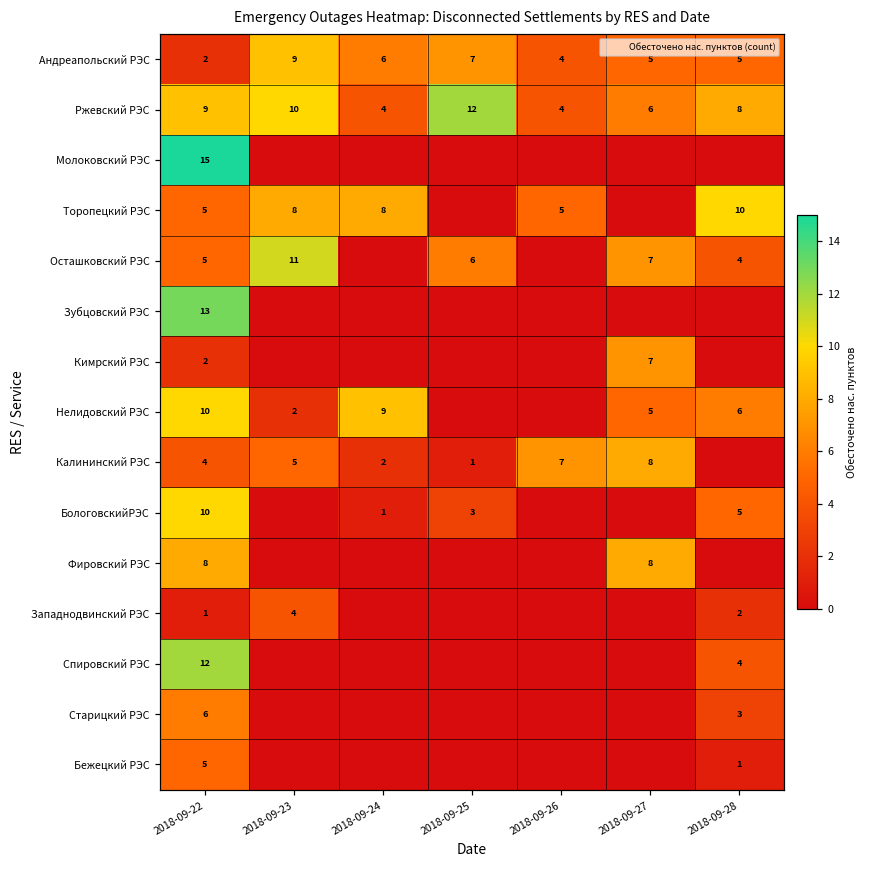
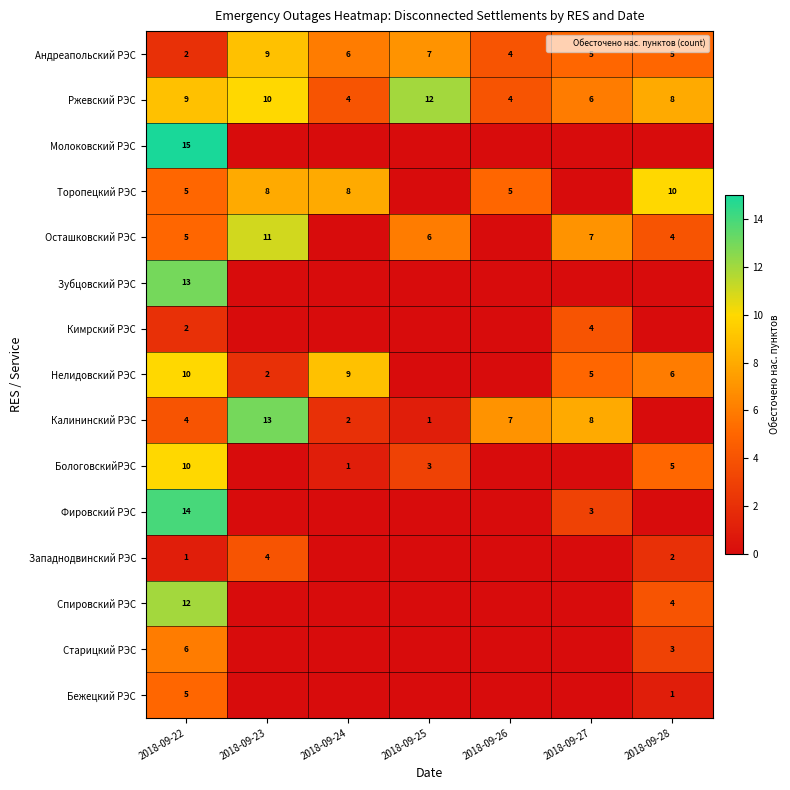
Кимрский РЭС, 2018-09-27: 7 -> 4
Калининский РЭС, 2018-09-23: 5 -> 13
Фировский РЭС, 2018-09-22: 8 -> 14
Фировский РЭС, 2018-09-27: 8 -> 3
